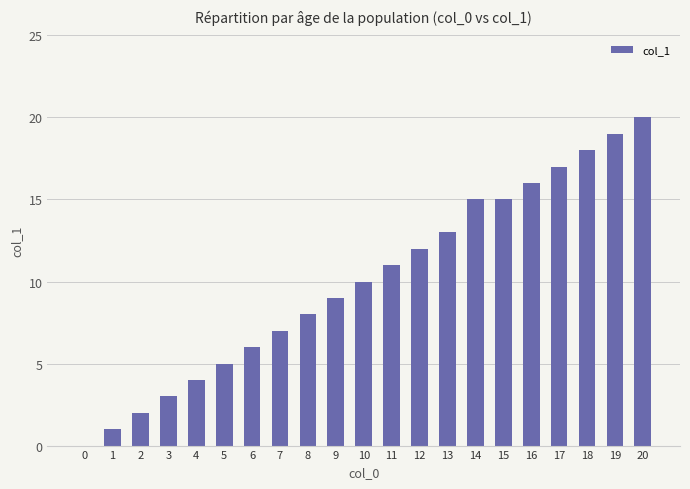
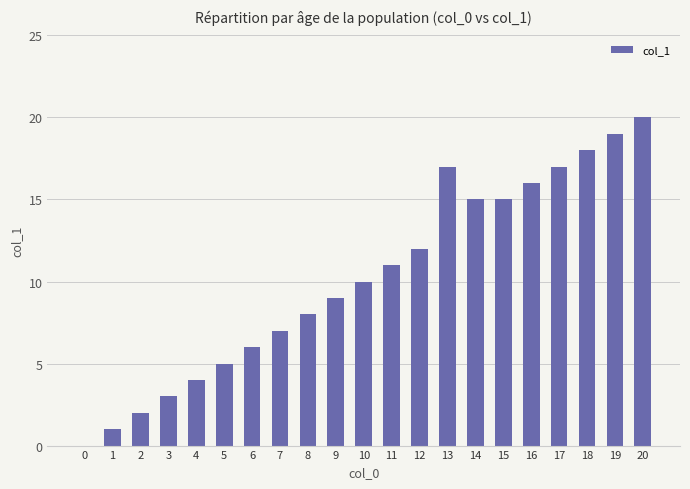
13: 13 -> 17
